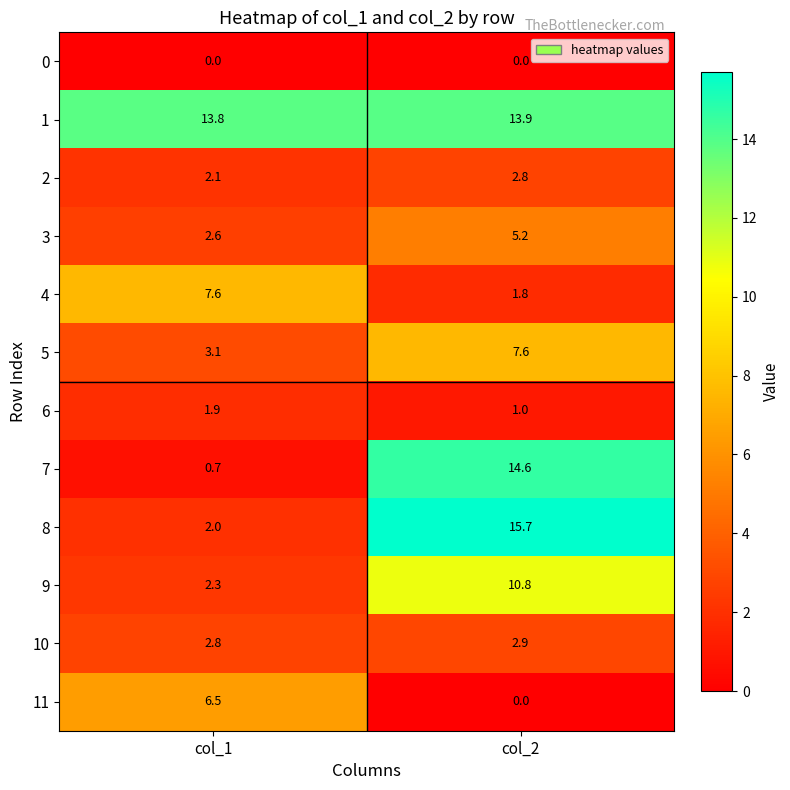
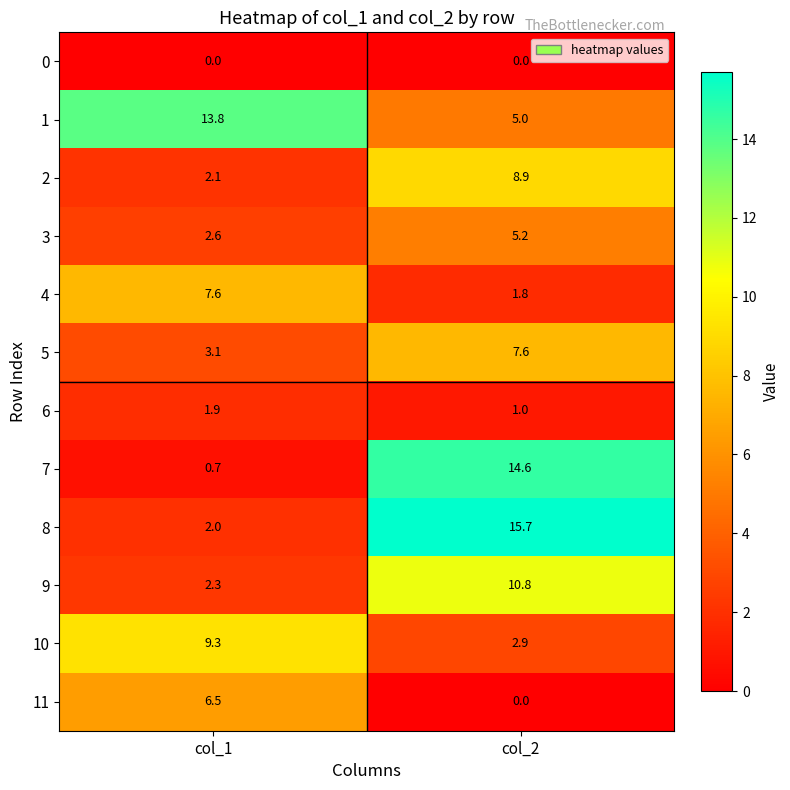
1, col_2: 13.9 -> 5.0
2, col_2: 2.8 -> 8.9
10, col_1: 2.8 -> 9.3
